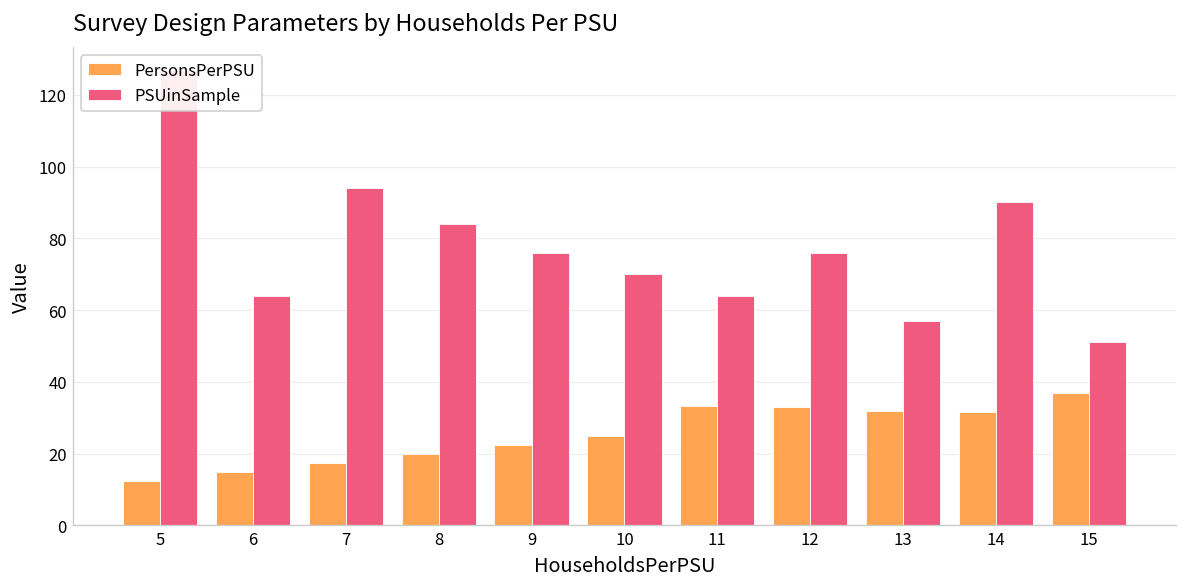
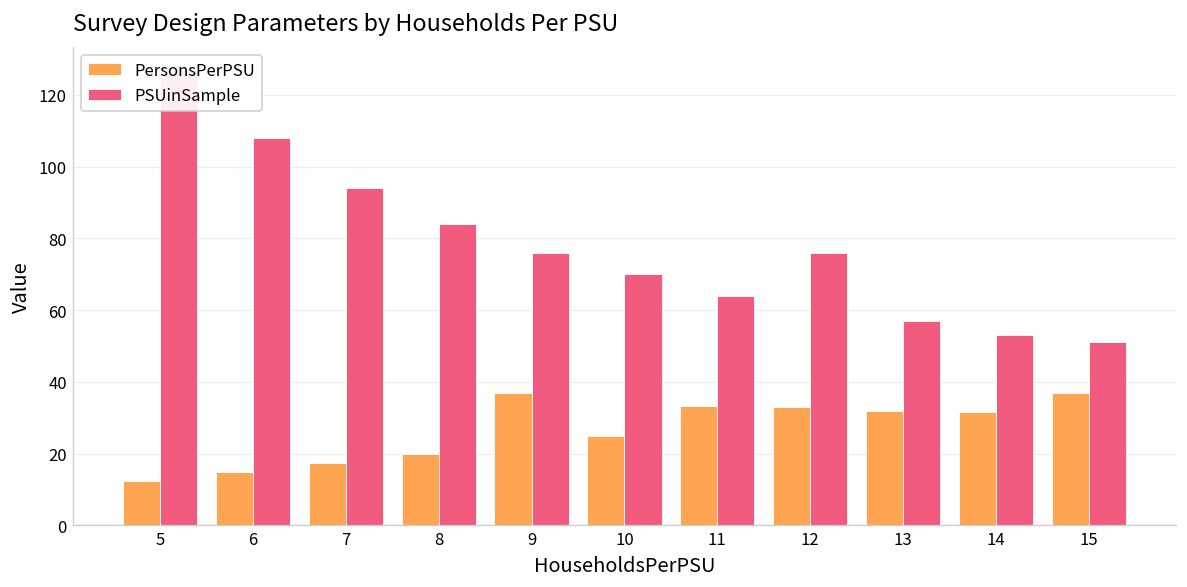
PSUinSample, 6: 64 -> 108
PersonsPerPSU, 9: 22 -> 37
PSUinSample, 14: 90 -> 53
